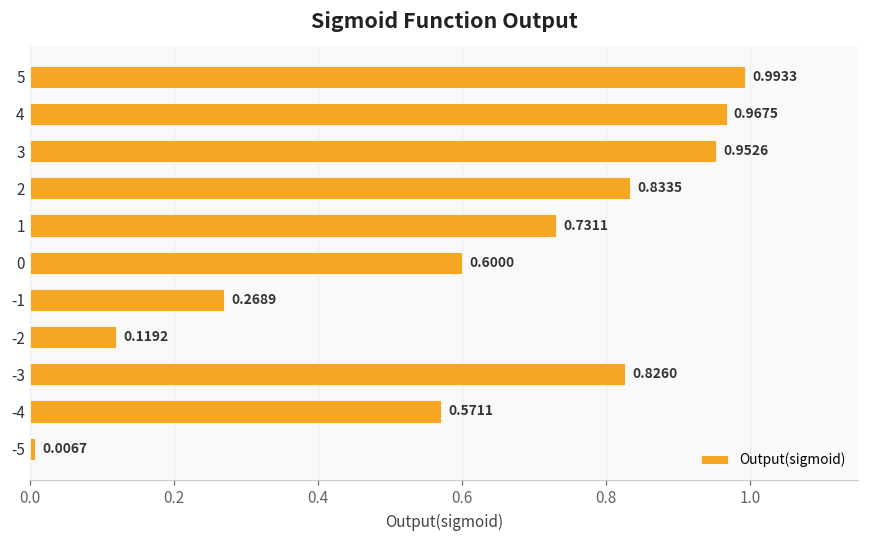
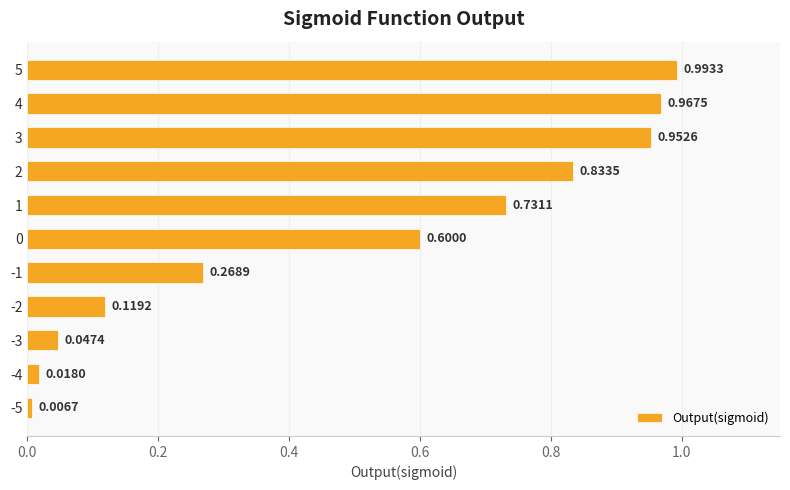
-3: 0.8260 -> 0.0474
-4: 0.5711 -> 0.0180
